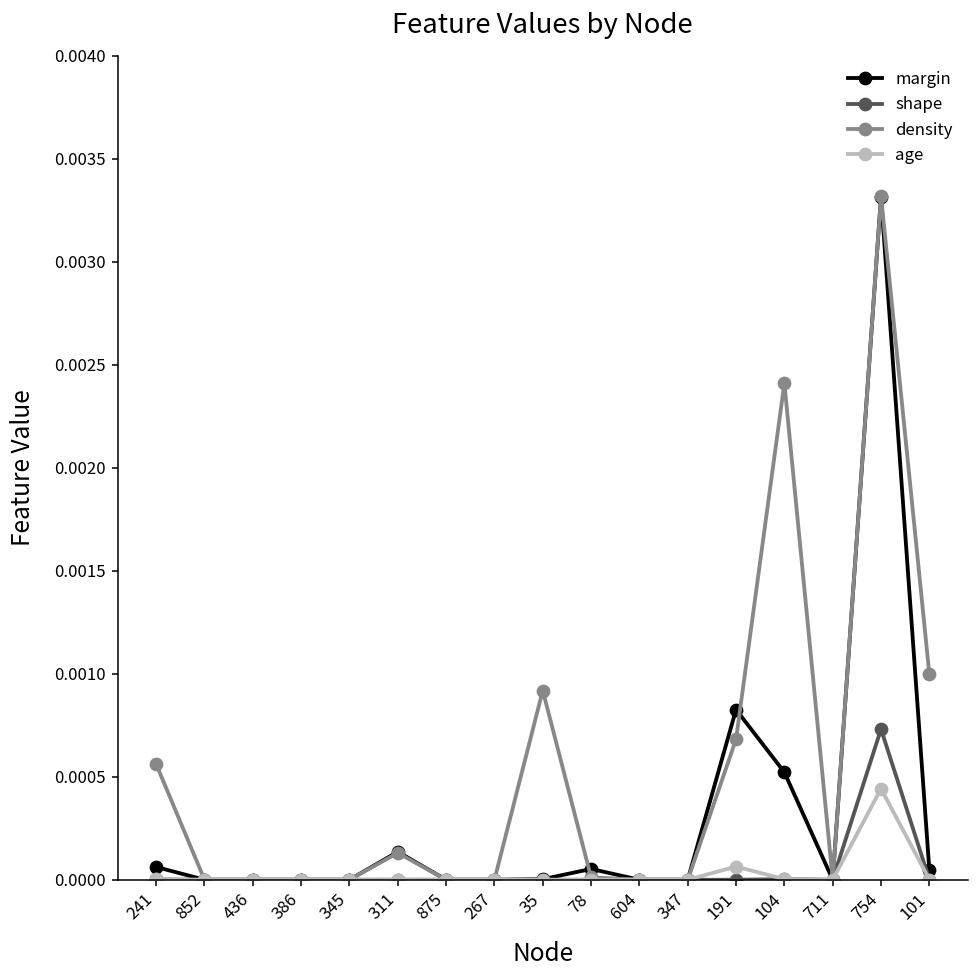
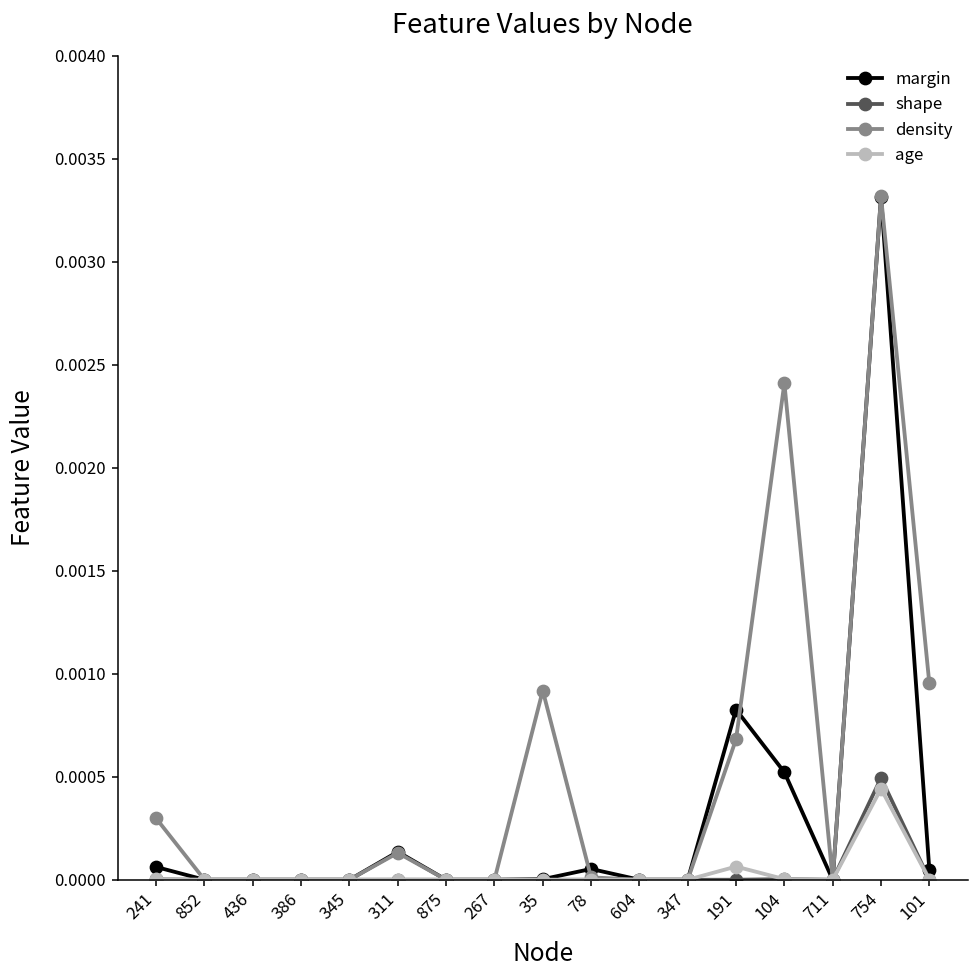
density, 241: 0.00056 -> 0.00030
shape, 754: 0.00073 -> 0.00049
density, 101: 0.00100 -> 0.00095
